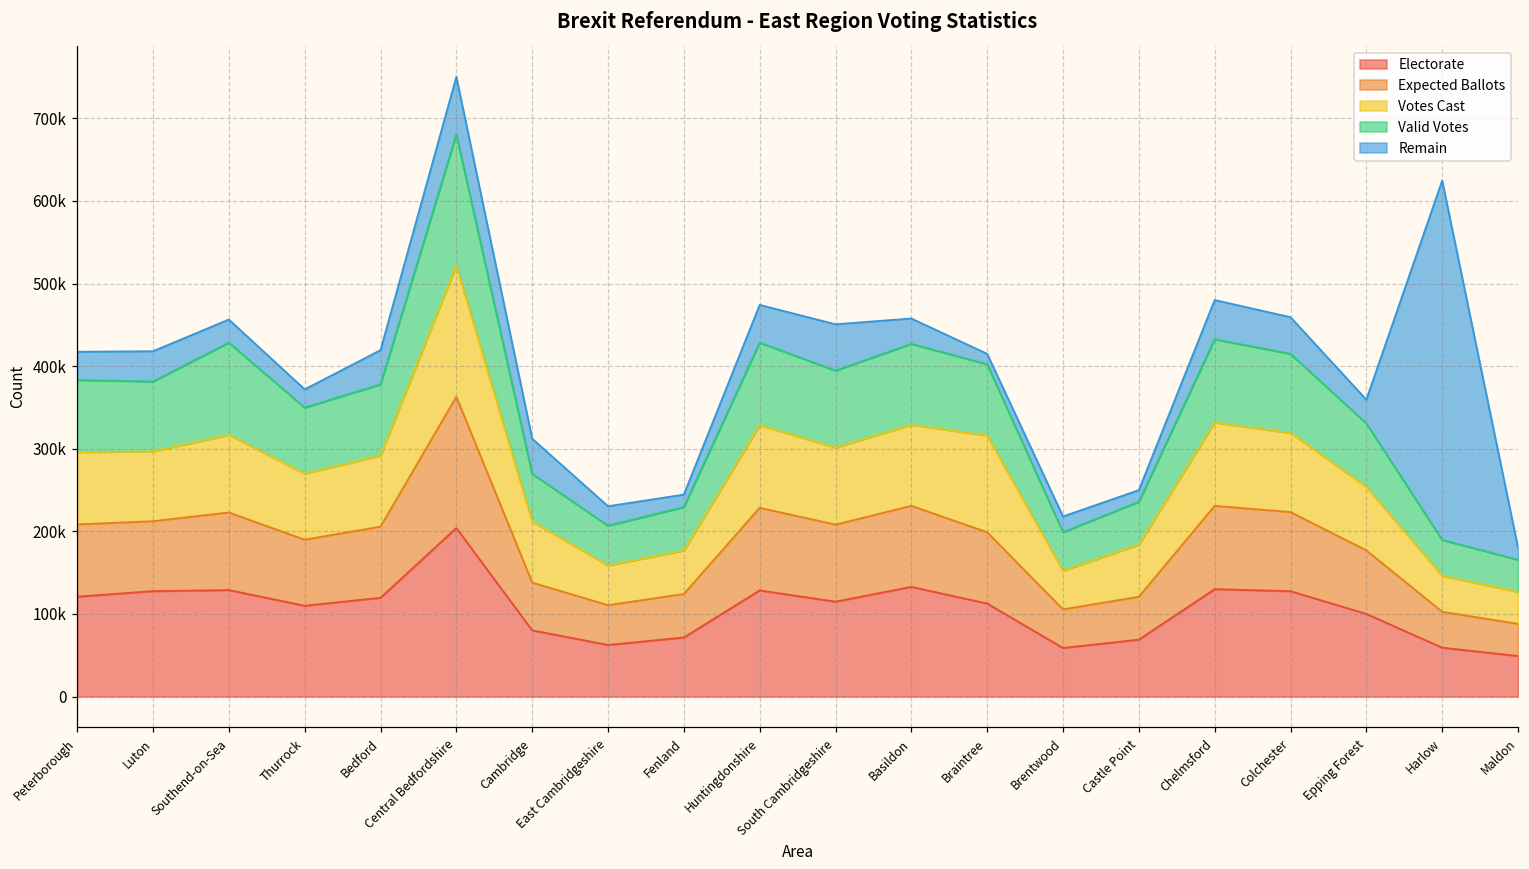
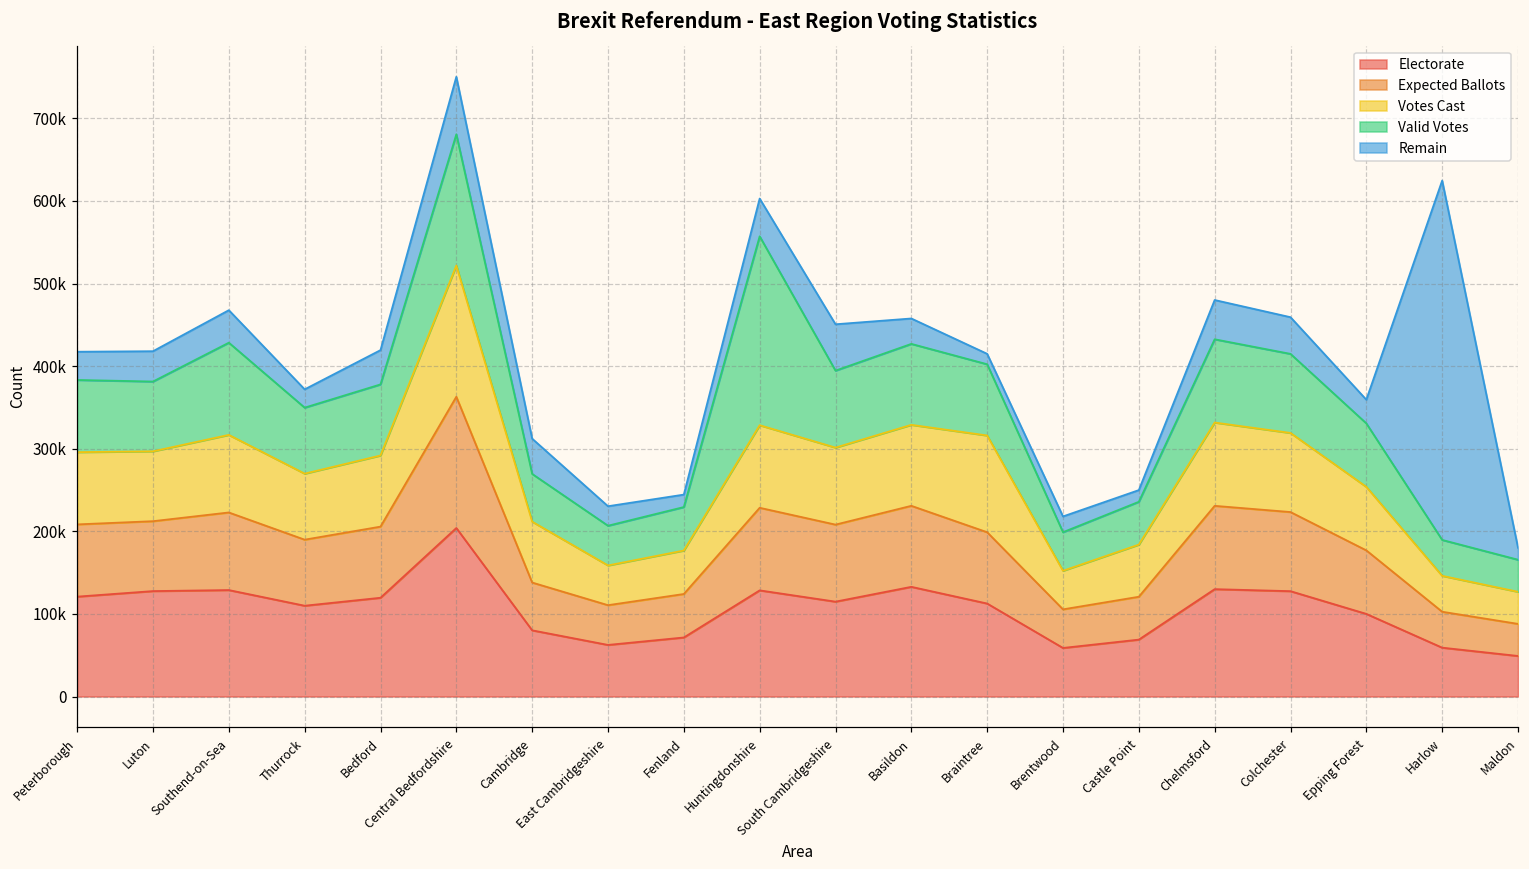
Remain, Southend-on-Sea: 30000 -> 40000
Valid Votes, Huntingdonshire: 100000 -> 230000
